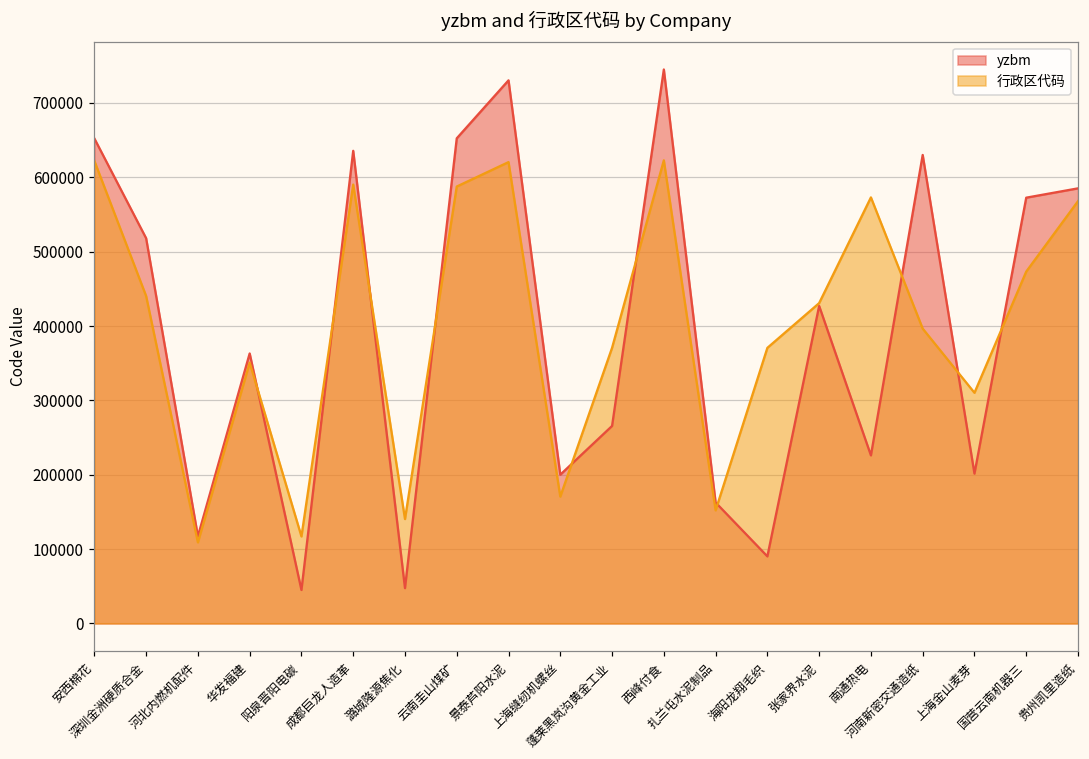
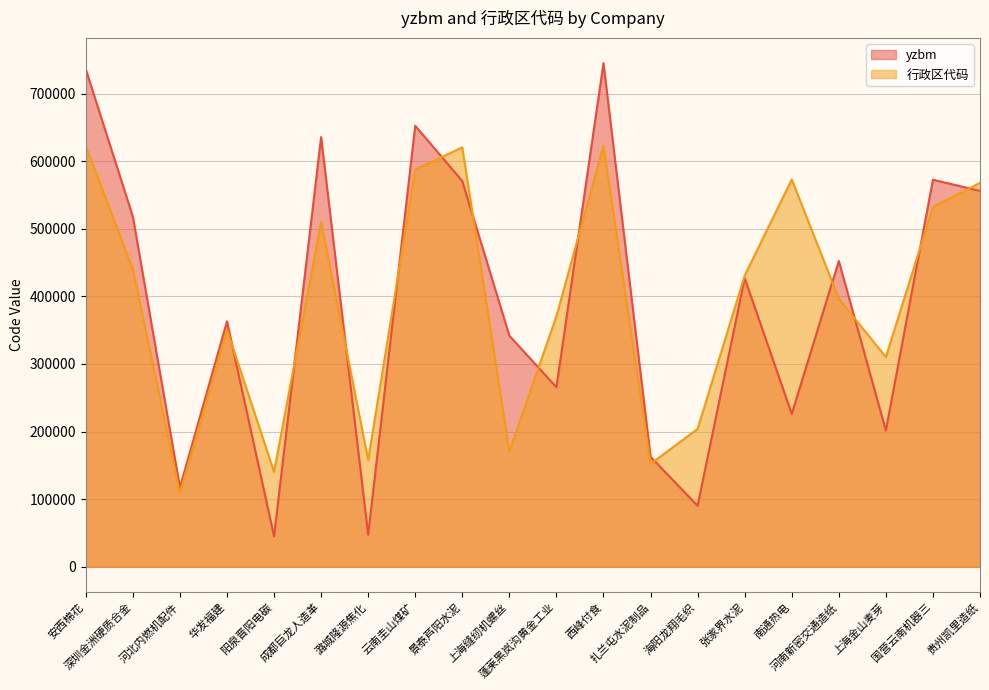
yzbm, 安西棉花: 650000 -> 740000
行政区代码, 阳泉晋阳电碳: 120000 -> 140000
行政区代码, 成都巨龙人造革: 590000 -> 510000
行政区代码, 潞城隆源焦化: 140000 -> 160000
yzbm, 景泰芦阳水泥: 730000 -> 570000
yzbm, 上海缝纫机螺丝: 200000 -> 340000
行政区代码, 海阳龙翔毛织: 370000 -> 200000
yzbm, 河南新密交通造纸: 630000 -> 450000
行政区代码, 国营云南机器三: 470000 -> 530000
yzbm, 贵州凯里造纸: 590000 -> 560000
